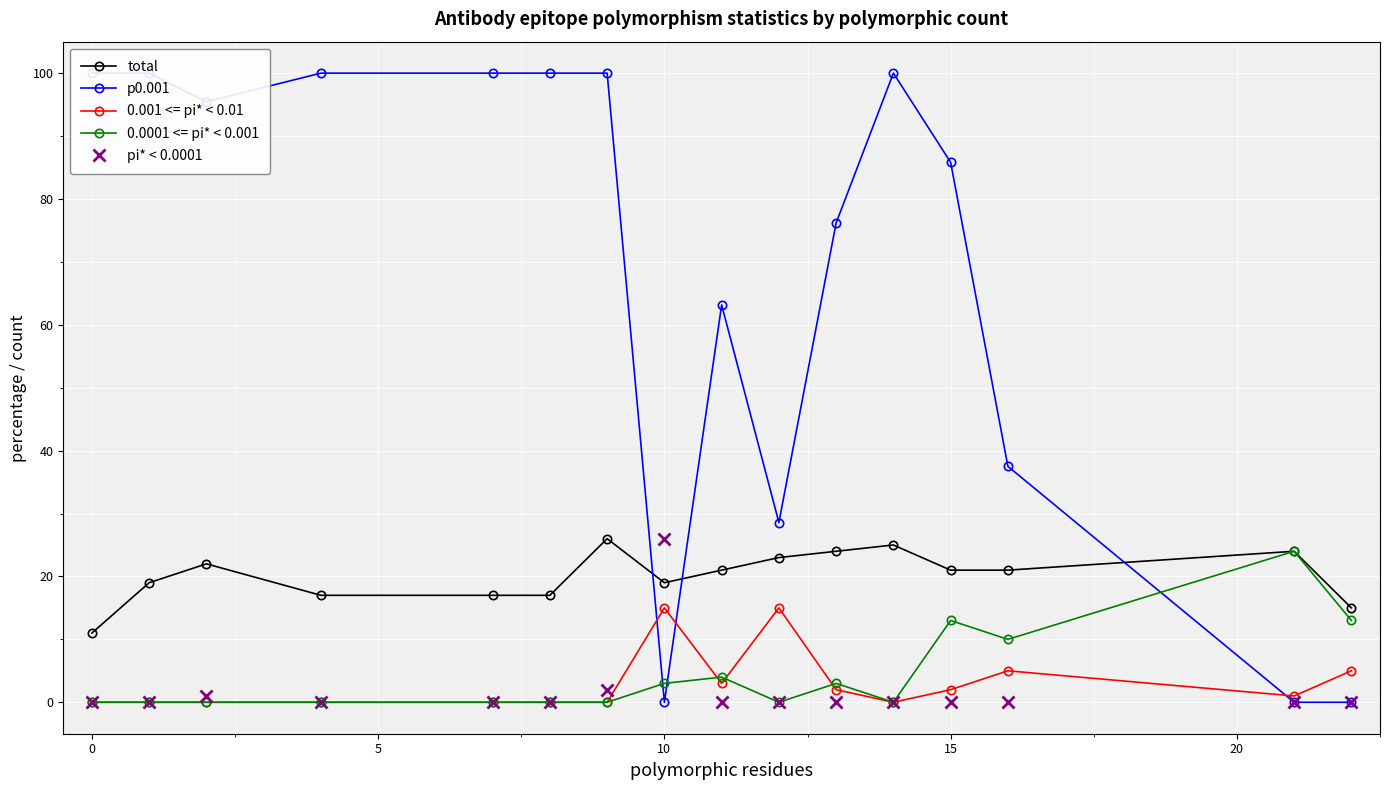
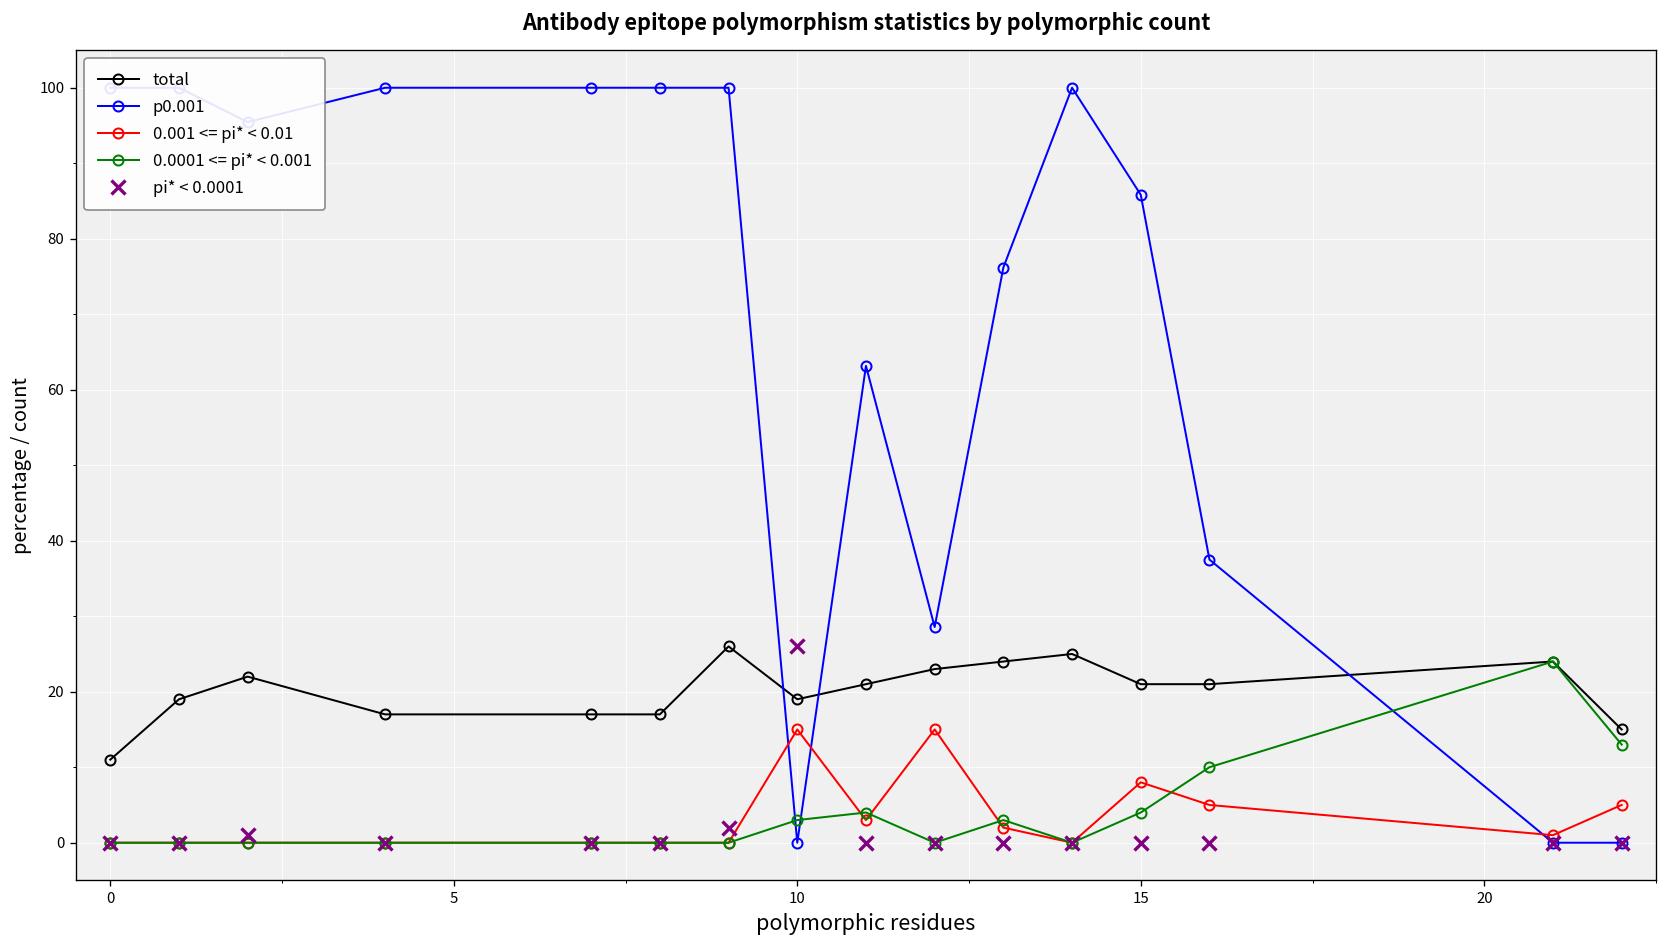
0.001 <= pi* < 0.01, 15: 2 -> 8
0.0001 <= pi* < 0.001, 15: 13 -> 4
